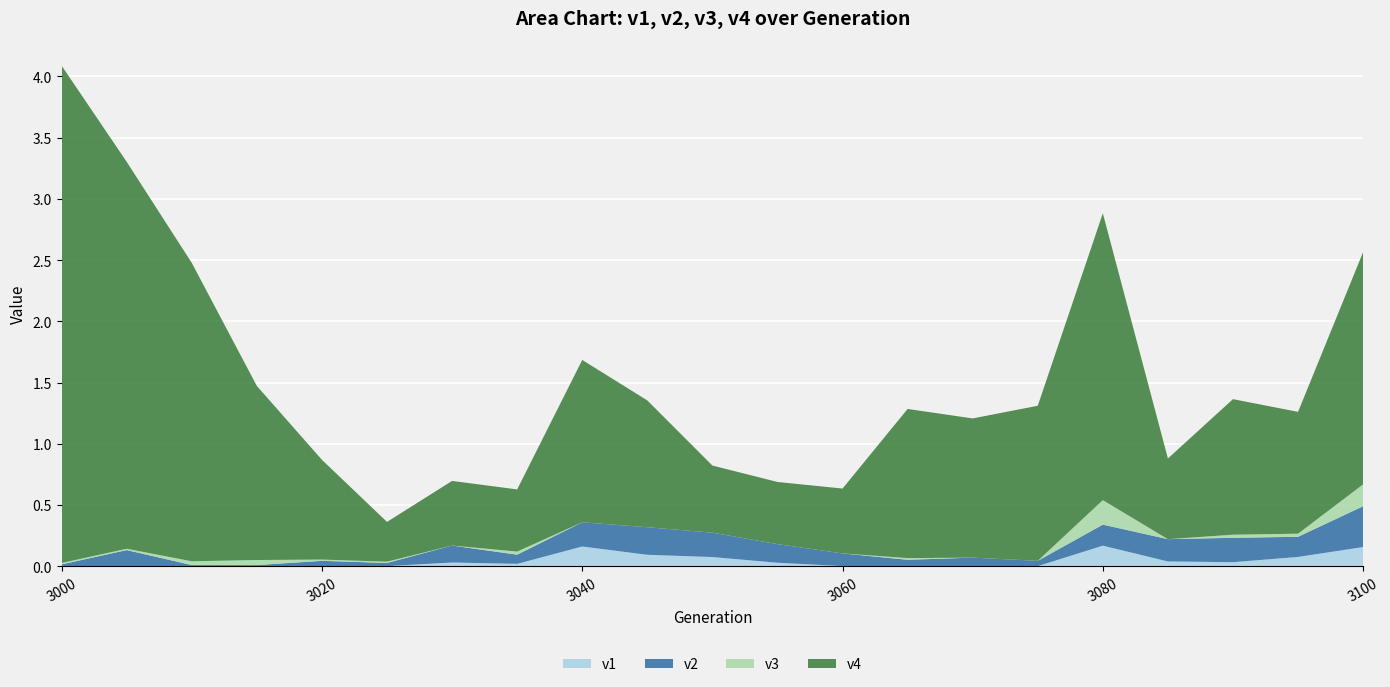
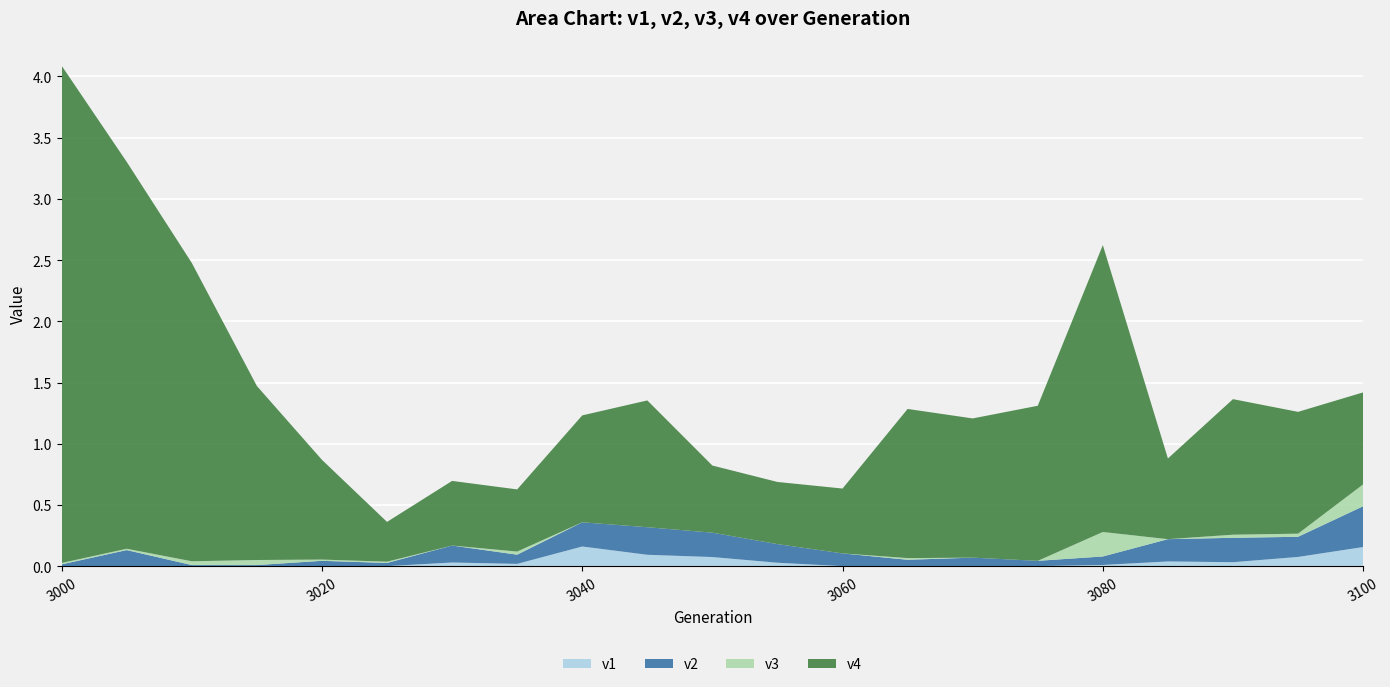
v4, 3040: 1.33 -> 0.87
v1, 3080: 0.17 -> 0.01
v2, 3080: 0.17 -> 0.07
v4, 3100: 1.90 -> 0.75
